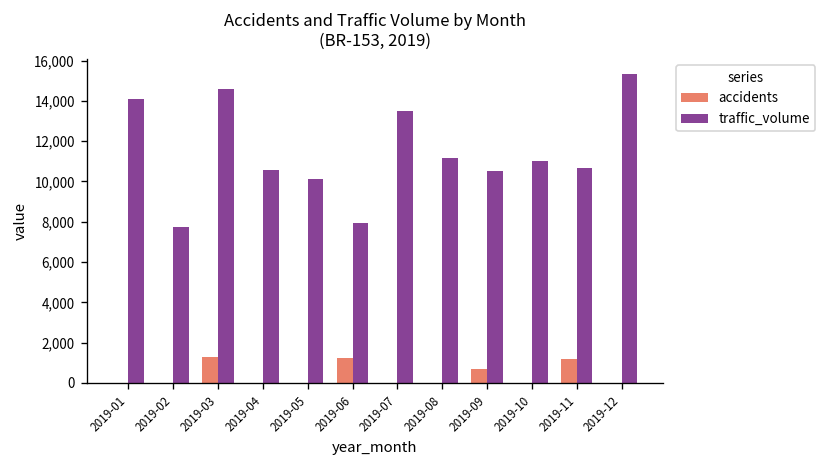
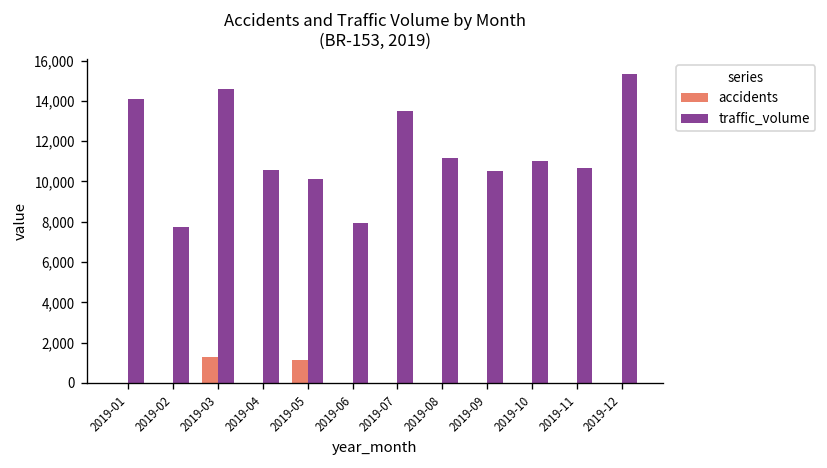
accidents, 2019-05: 0 -> 1,100
accidents, 2019-06: 1,200 -> 0
accidents, 2019-09: 700 -> 0
accidents, 2019-11: 1,200 -> 0
